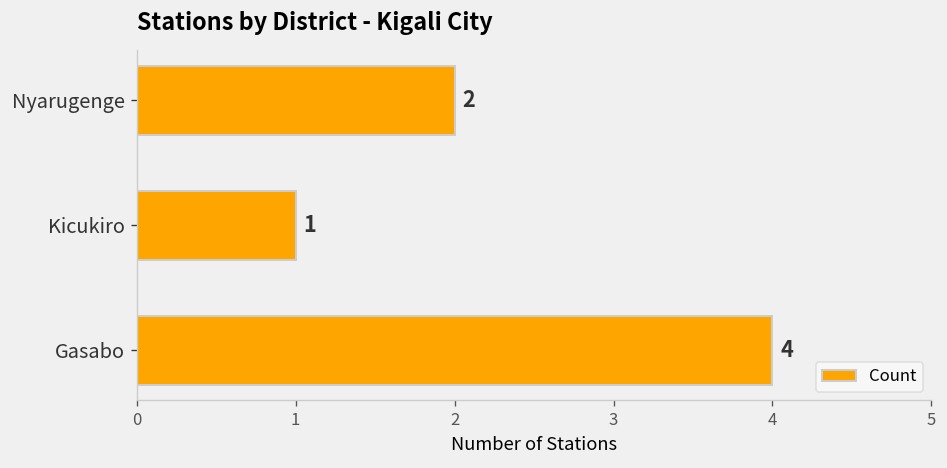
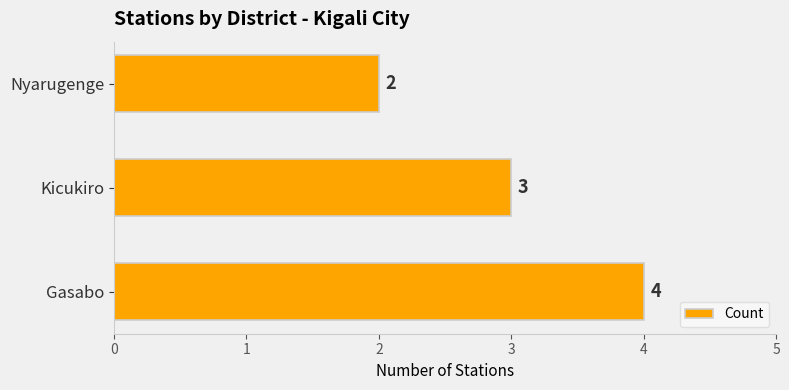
Kicukiro: 1 -> 3
